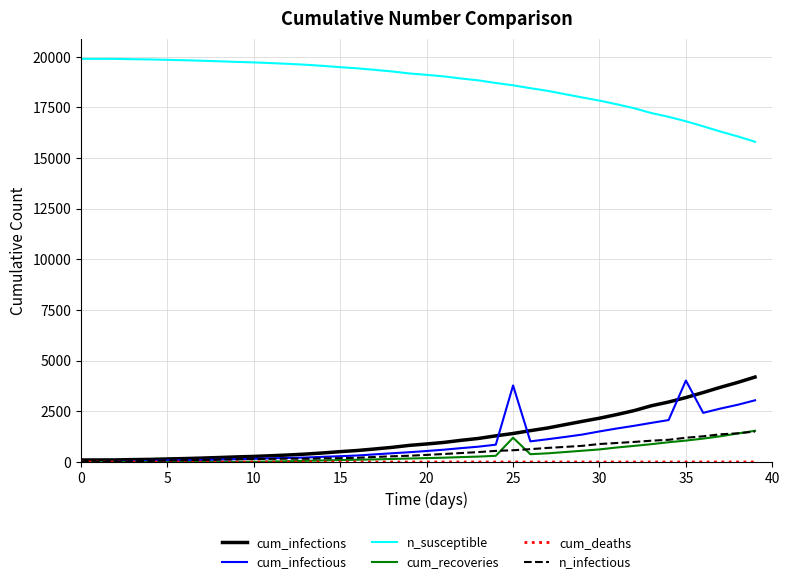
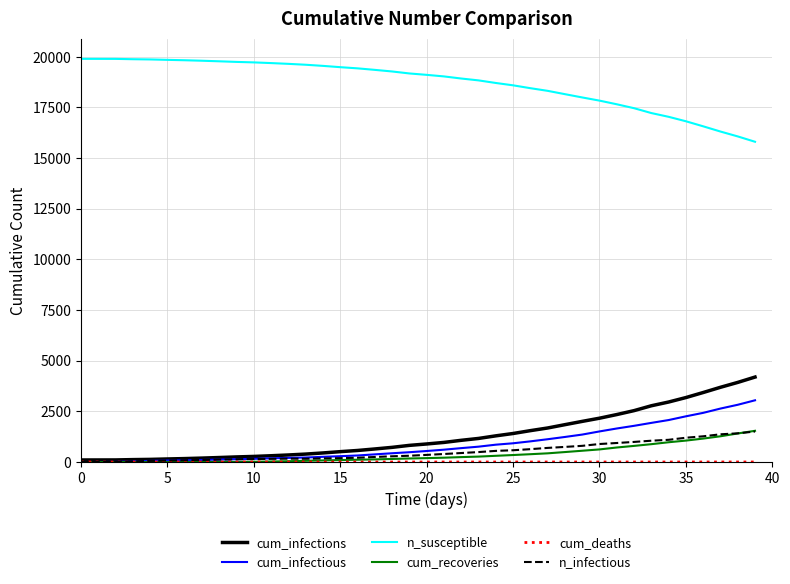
cum_infectious, 25: 3800 -> 900
cum_recoveries, 25: 1200 -> 300
cum_infectious, 35: 4000 -> 2300
